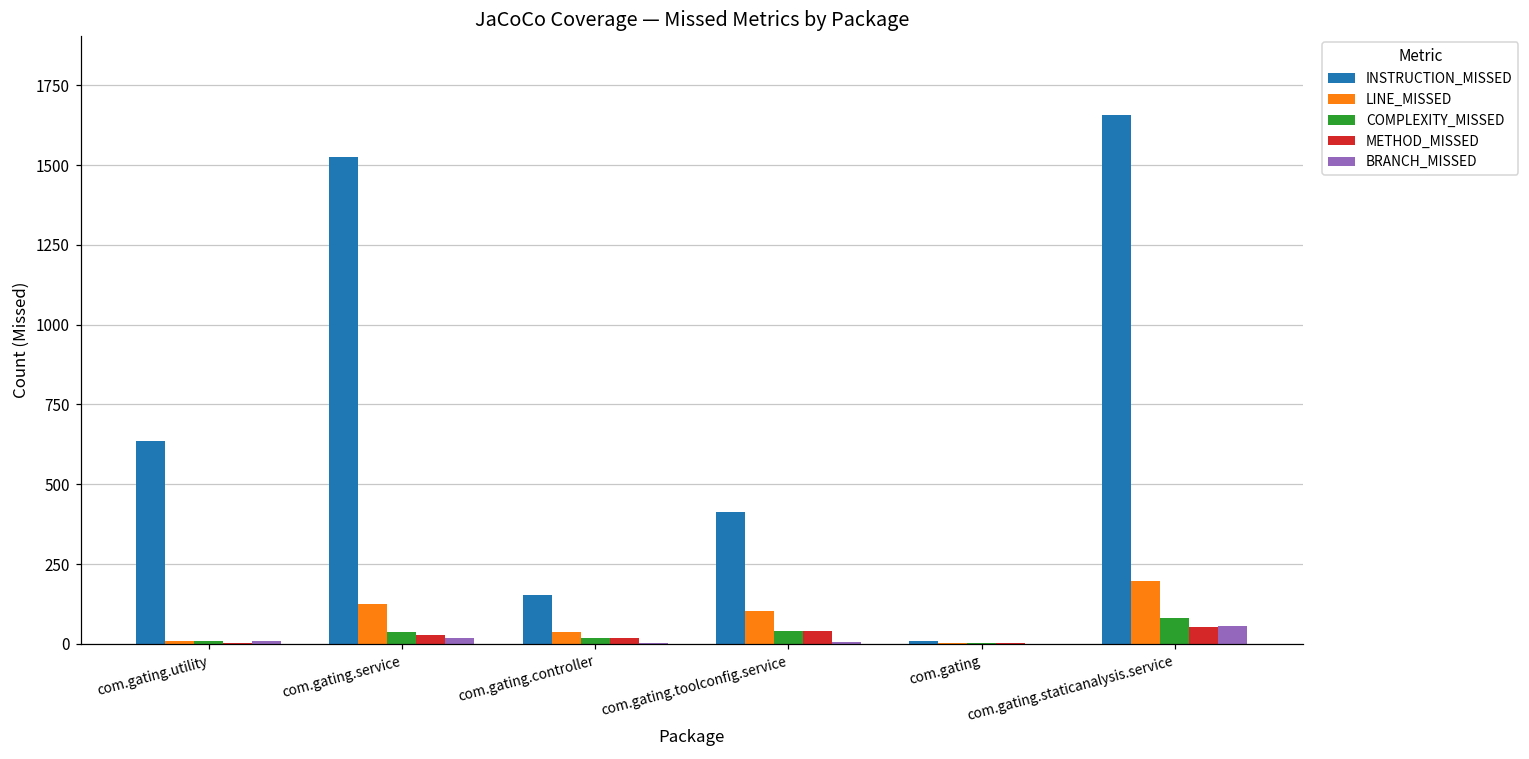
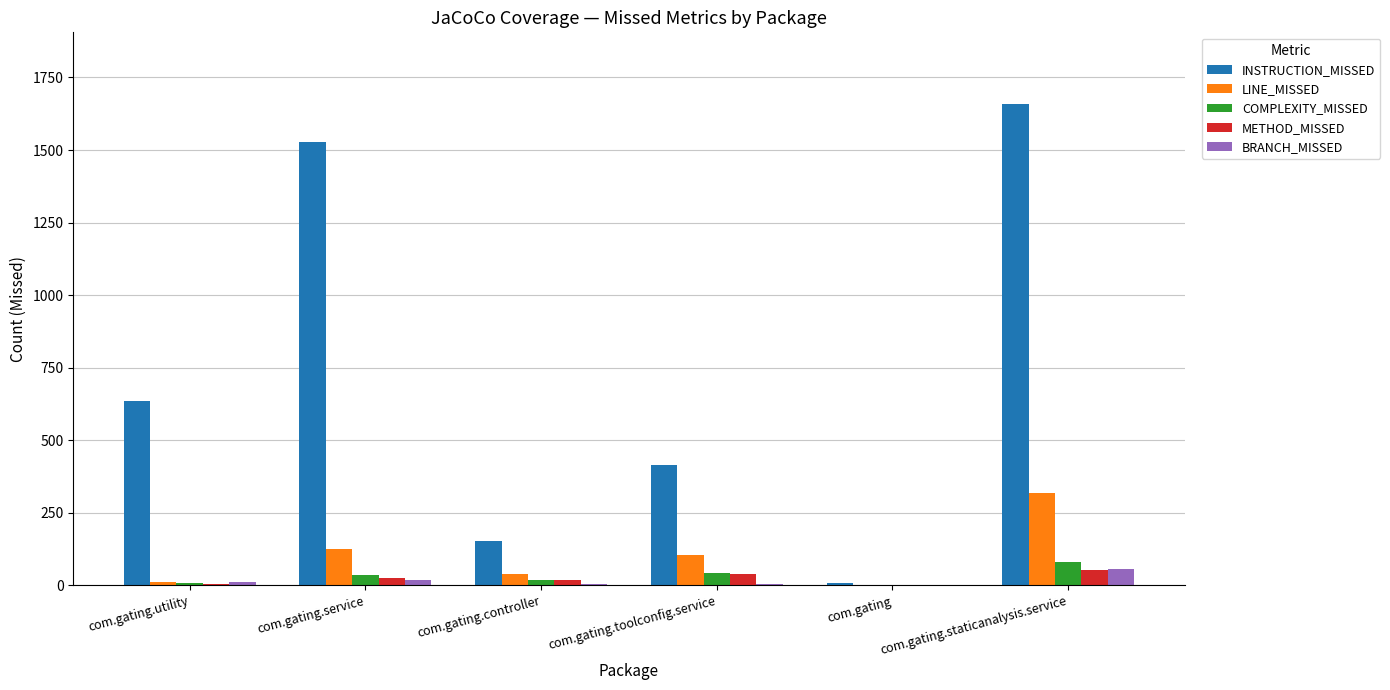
LINE_MISSED, com.gating.staticanalysis.service: 200 -> 320
